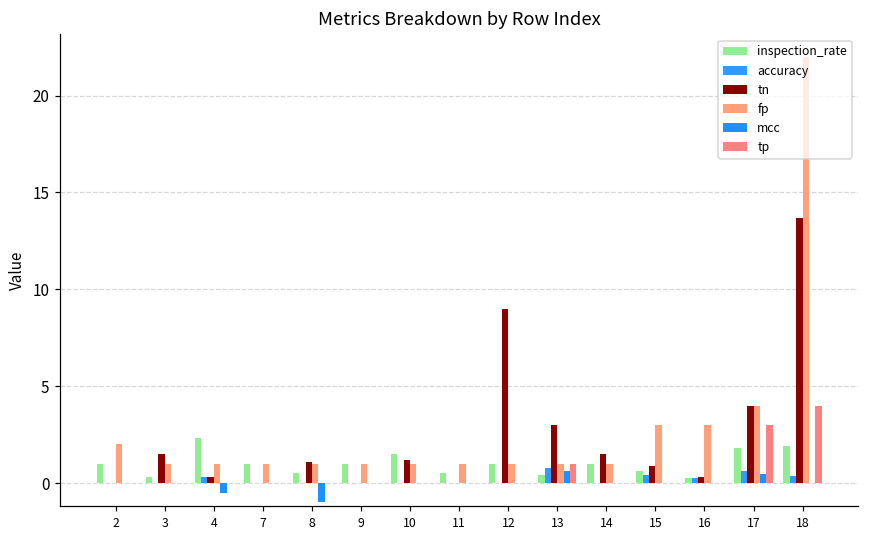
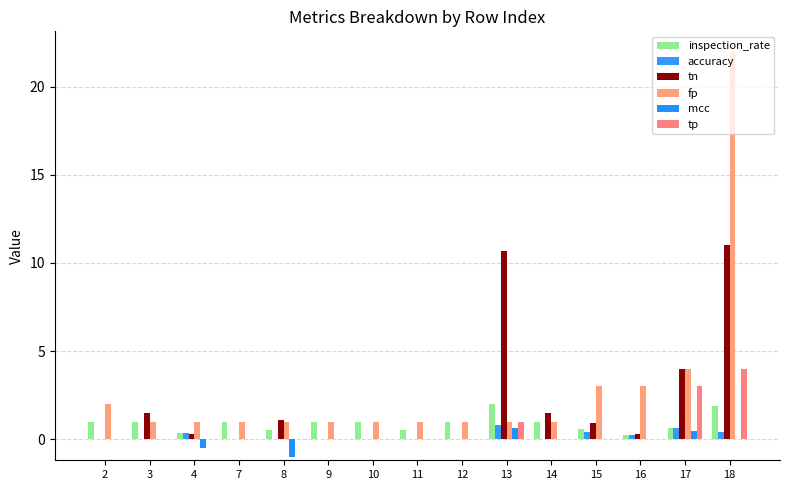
inspection_rate, 3: 0.3 -> 1.0
inspection_rate, 4: 2.3 -> 0.3
inspection_rate, 10: 1.5 -> 1.0
tn, 10: 1.2 -> 0.0
tn, 12: 9 -> 0
inspection_rate, 13: 0.4 -> 2.0
tn, 13: 3.0 -> 10.7
inspection_rate, 17: 1.8 -> 0.6
tn, 18: 13.7 -> 11.0
